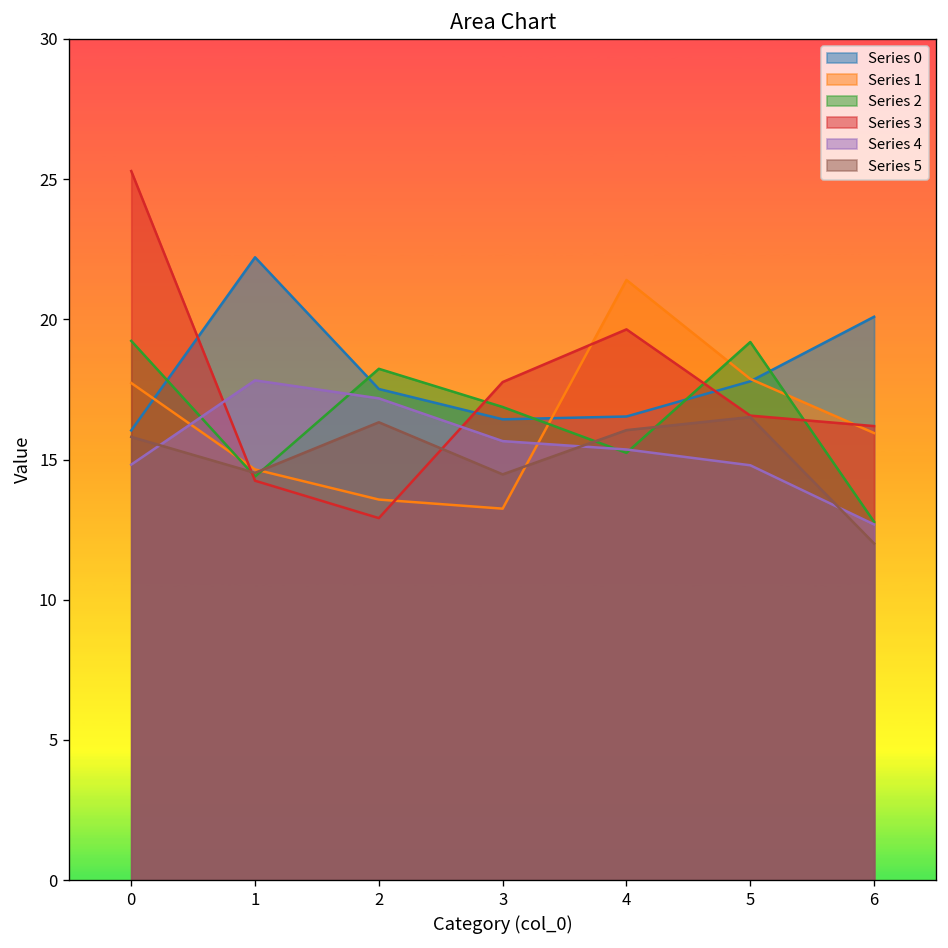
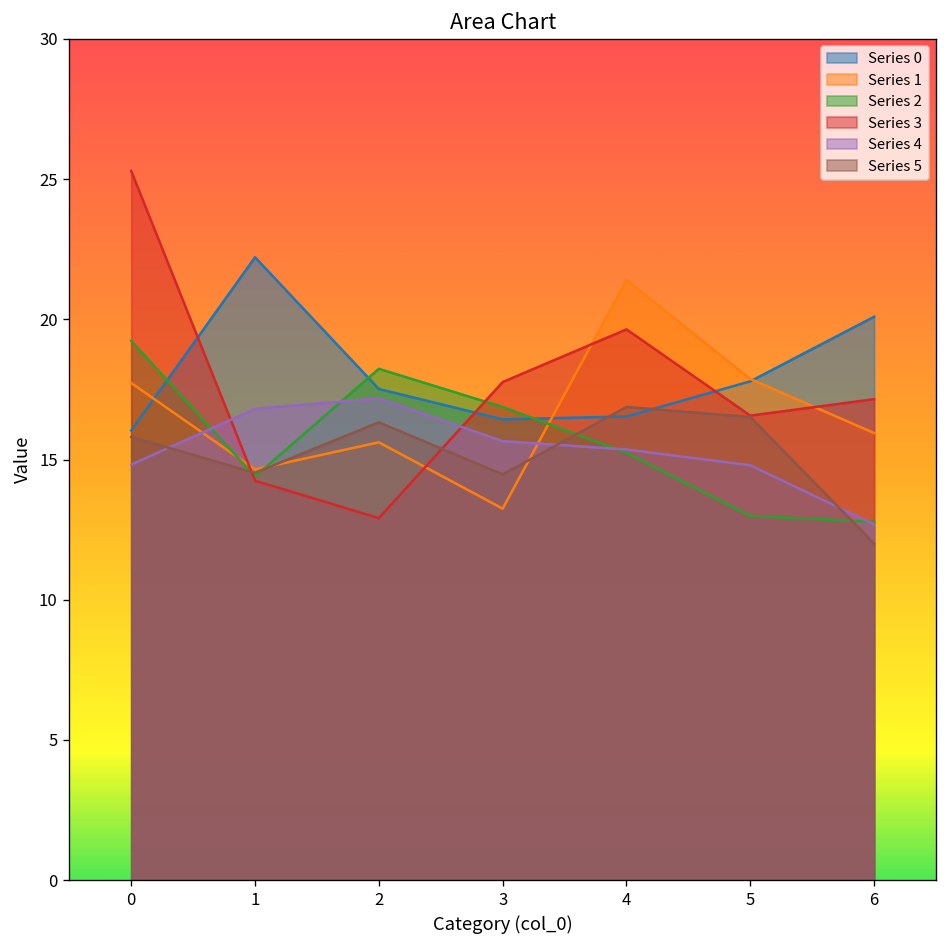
Series 4, 1: 17.8 -> 16.8
Series 1, 2: 13.6 -> 15.6
Series 5, 4: 16.0 -> 16.9
Series 2, 5: 19.2 -> 13.0
Series 3, 6: 16.2 -> 17.2
